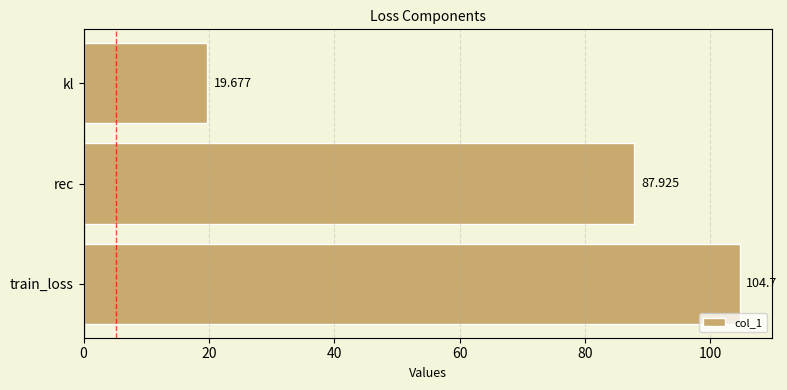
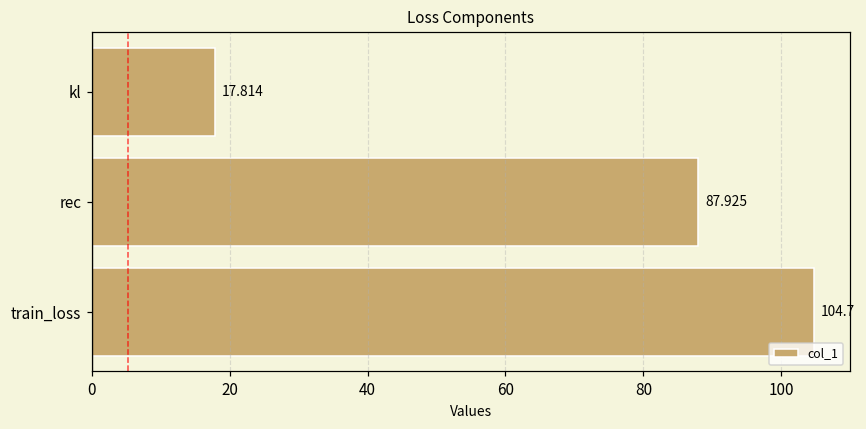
kl: 19.677 -> 17.814
